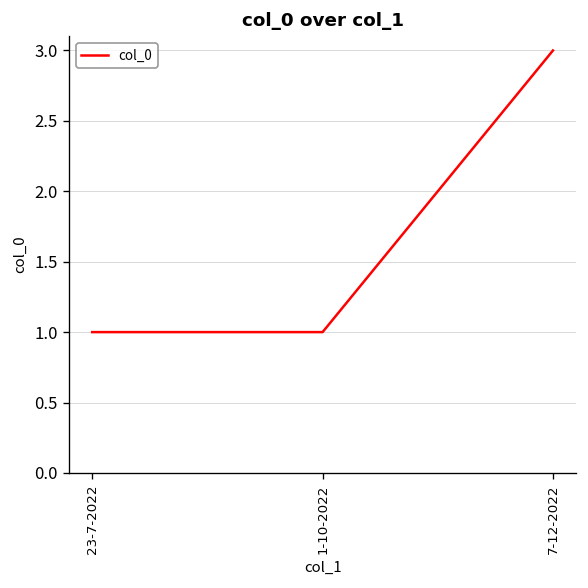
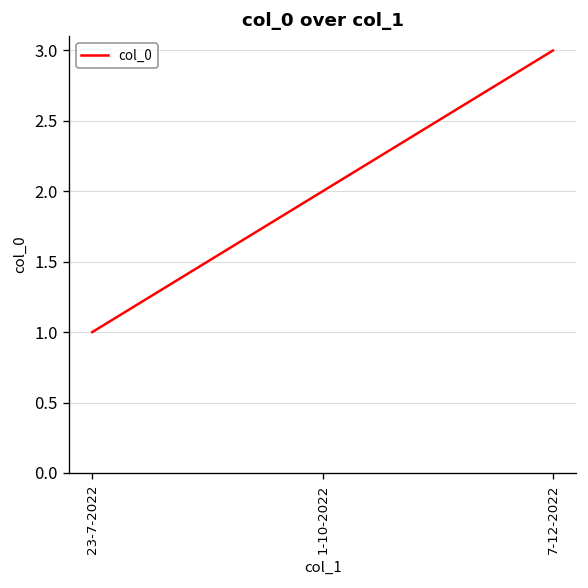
1-10-2022: 1 -> 2
